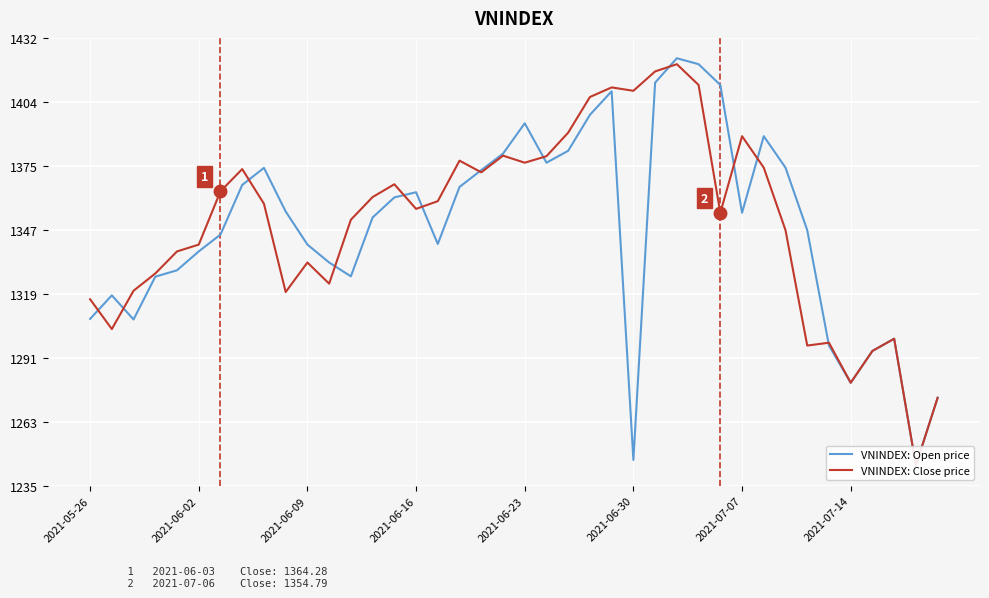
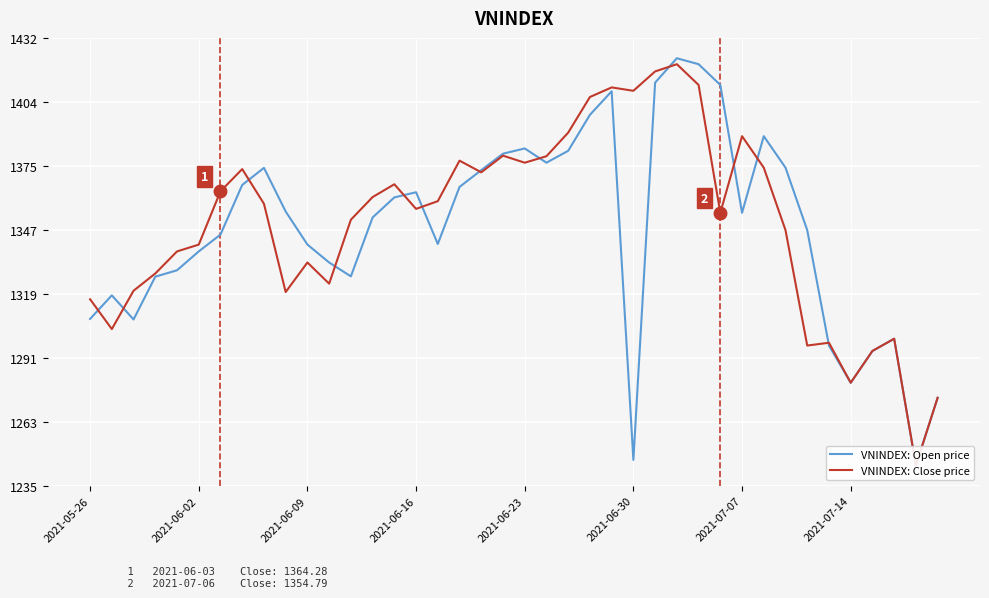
VNINDEX: Open price, 2021-06-23: 1394 -> 1383
